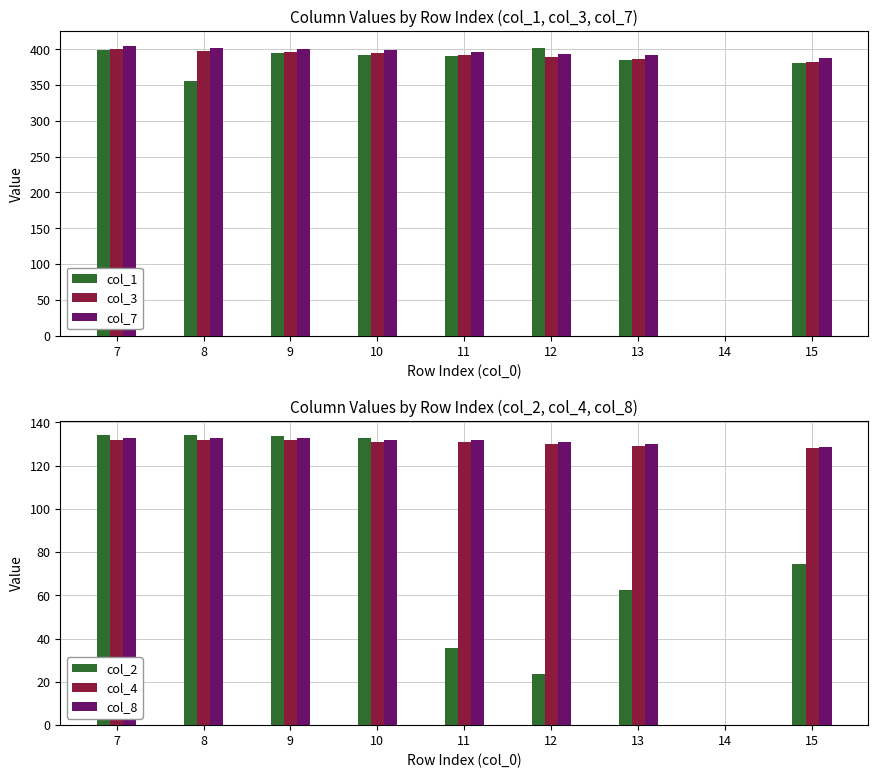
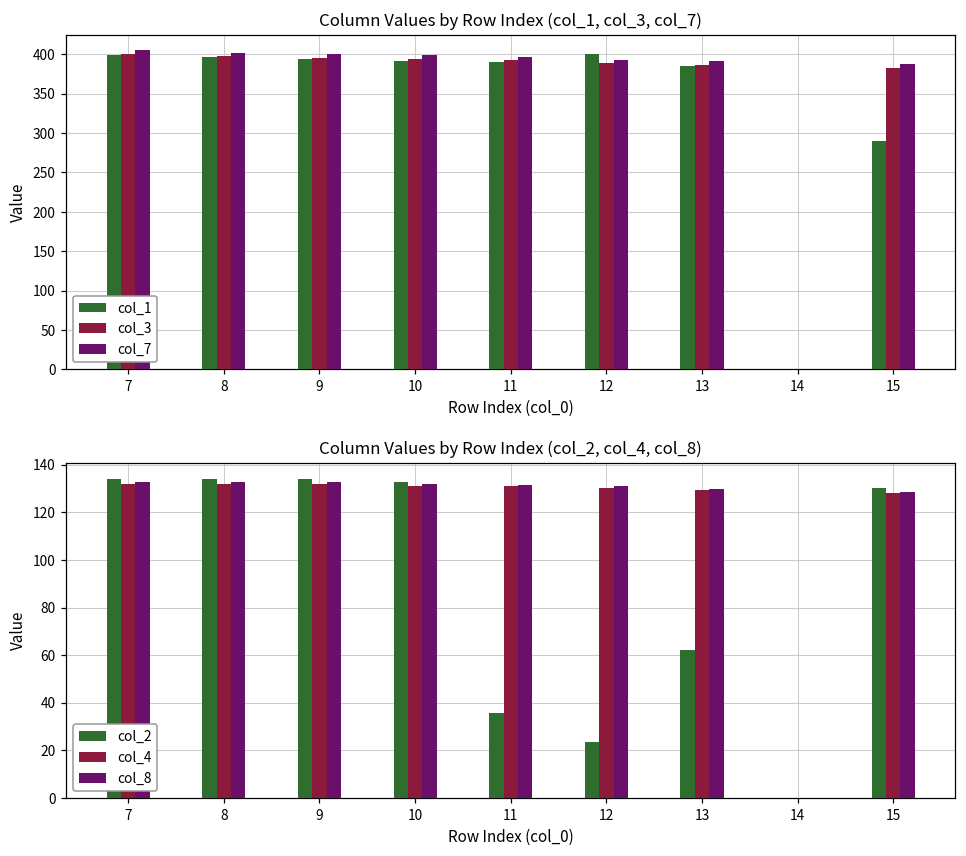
Column Values by Row Index (col_1, col_3, col_7), col_1, 8: 360 -> 400
Column Values by Row Index (col_1, col_3, col_7), col_1, 15: 380 -> 290
Column Values by Row Index (col_2, col_4, col_8), col_2, 15: 74 -> 130
